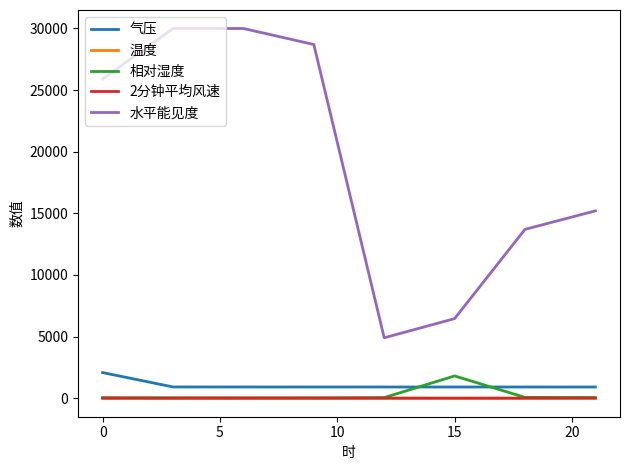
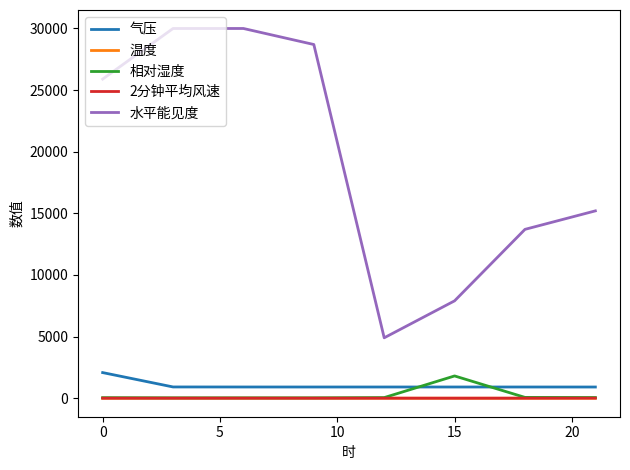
水平能见度, 15: 6500 -> 7900
